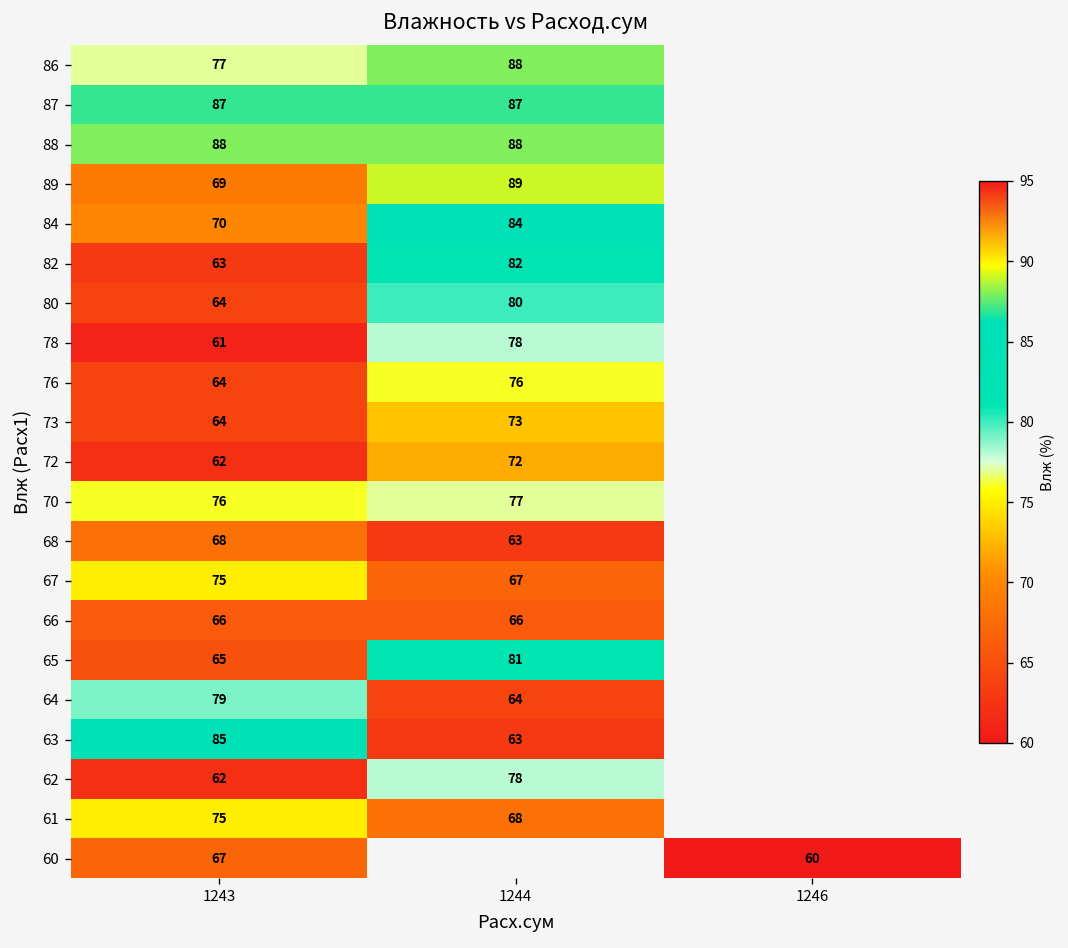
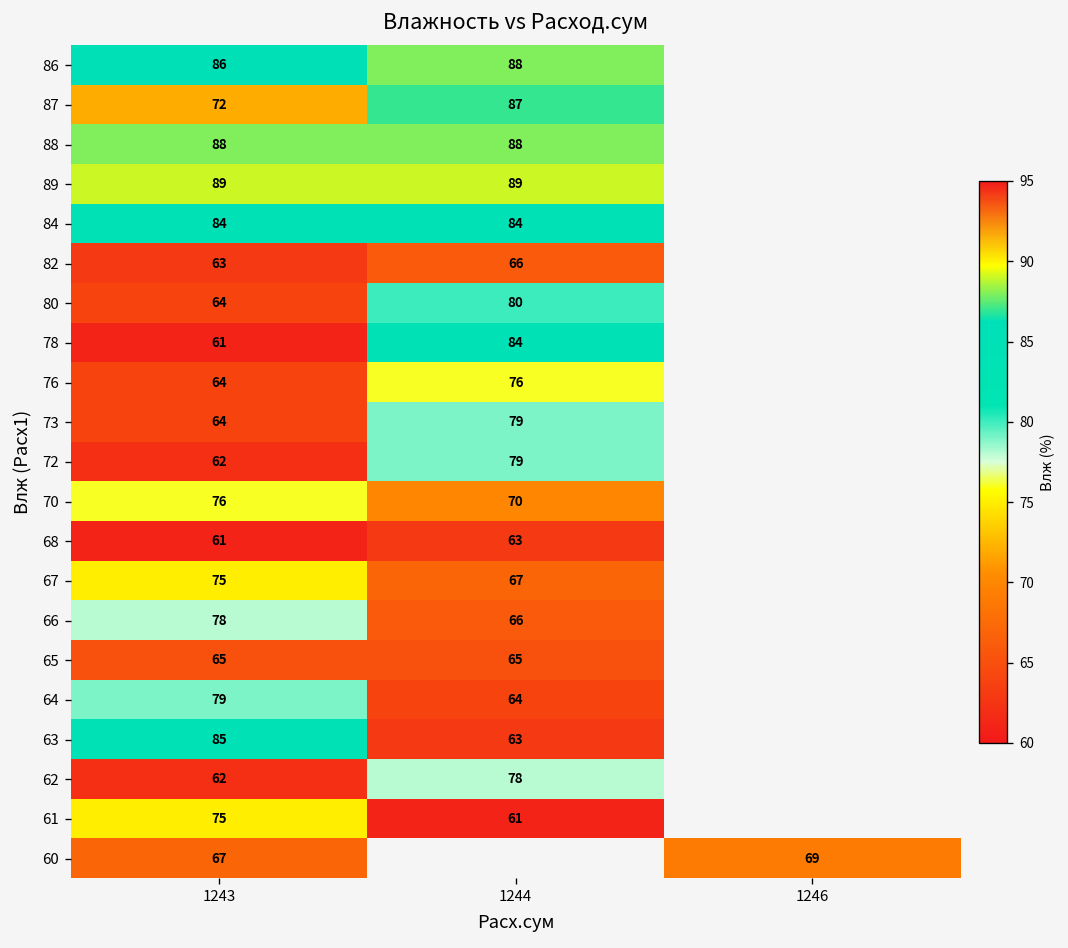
86, 1243: 77 -> 86
87, 1243: 87 -> 72
89, 1243: 69 -> 89
84, 1243: 70 -> 84
82, 1244: 82 -> 66
78, 1244: 78 -> 84
73, 1244: 73 -> 79
72, 1244: 72 -> 79
70, 1244: 77 -> 70
68, 1243: 68 -> 61
66, 1243: 66 -> 78
65, 1244: 81 -> 65
61, 1244: 68 -> 61
60, 1246: 60 -> 69
